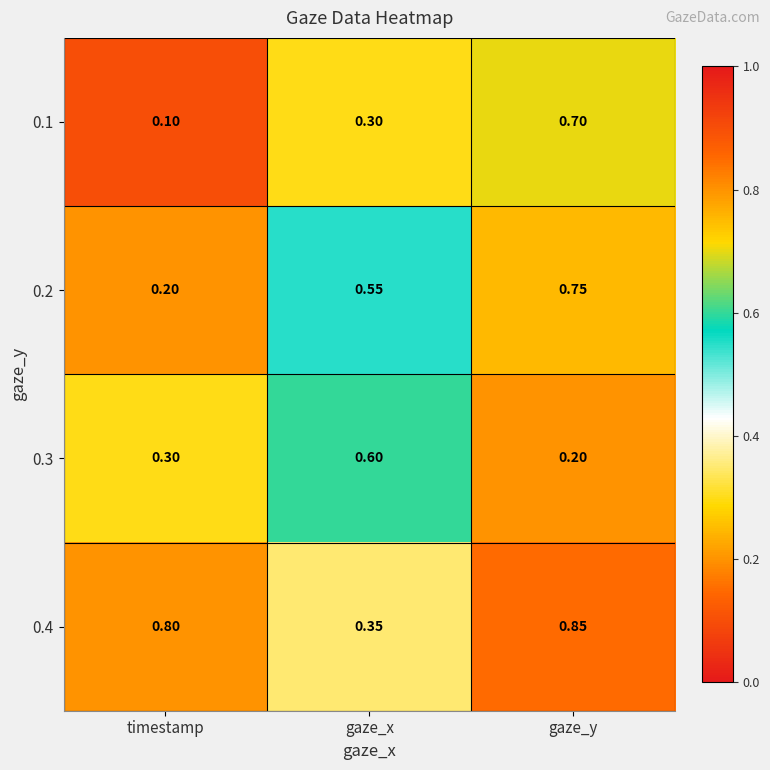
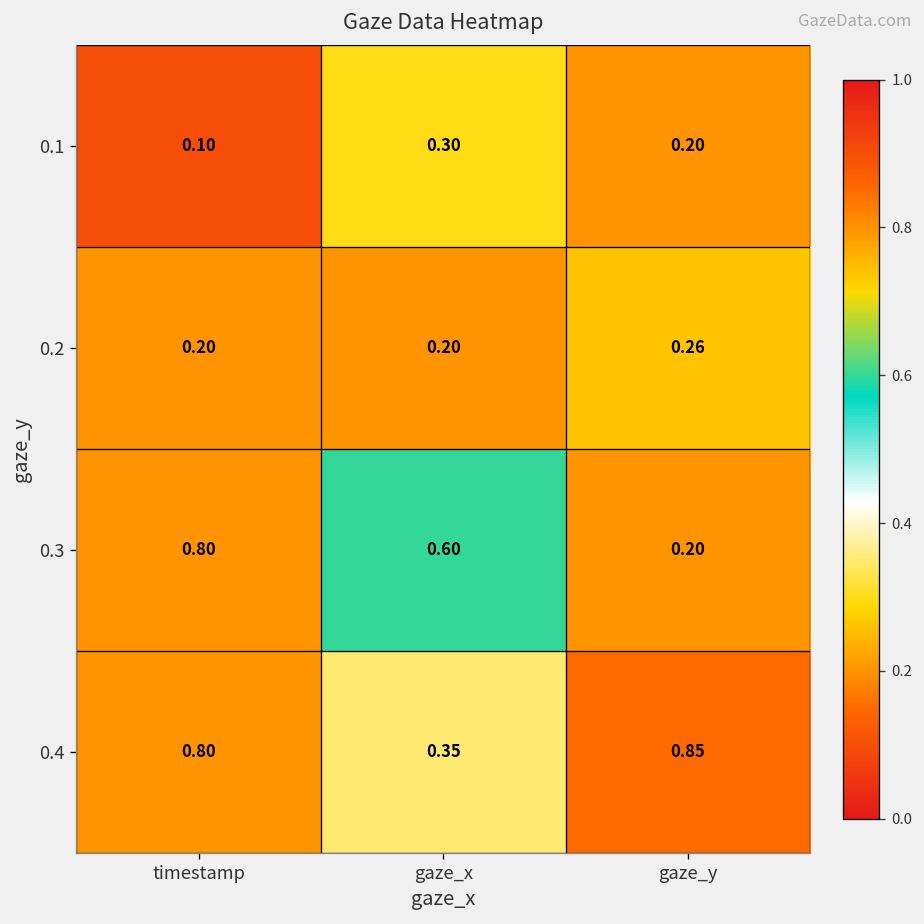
0.1, gaze_y: 0.70 -> 0.20
0.2, gaze_x: 0.55 -> 0.20
0.2, gaze_y: 0.75 -> 0.26
0.3, timestamp: 0.30 -> 0.80
